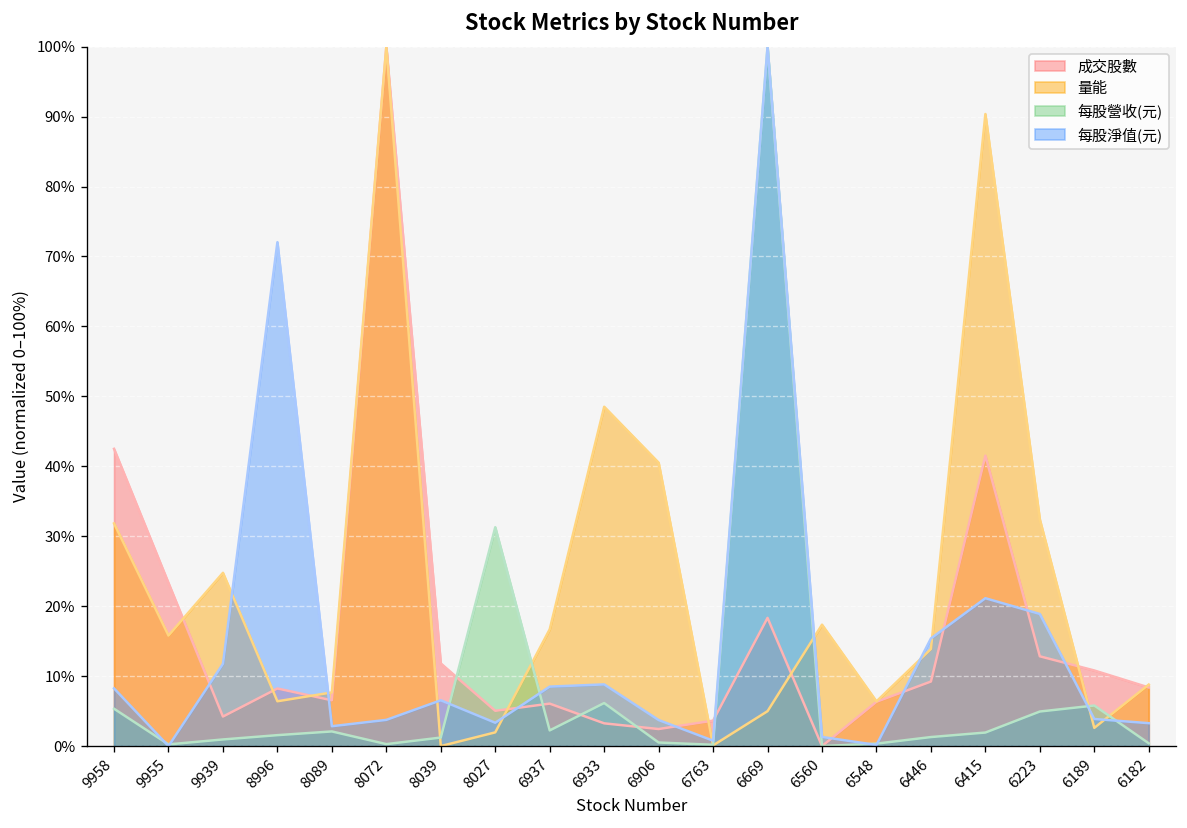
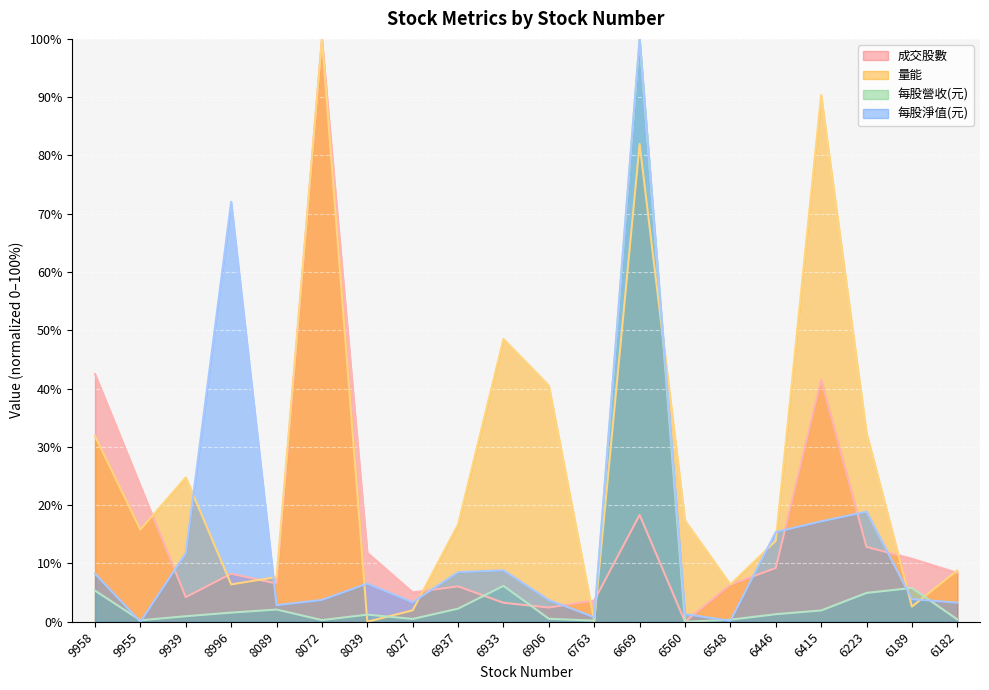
每股營收(元), 8027: 31% -> 0%
量能, 6669: 5% -> 82%
每股淨值(元), 6415: 21% -> 17%
